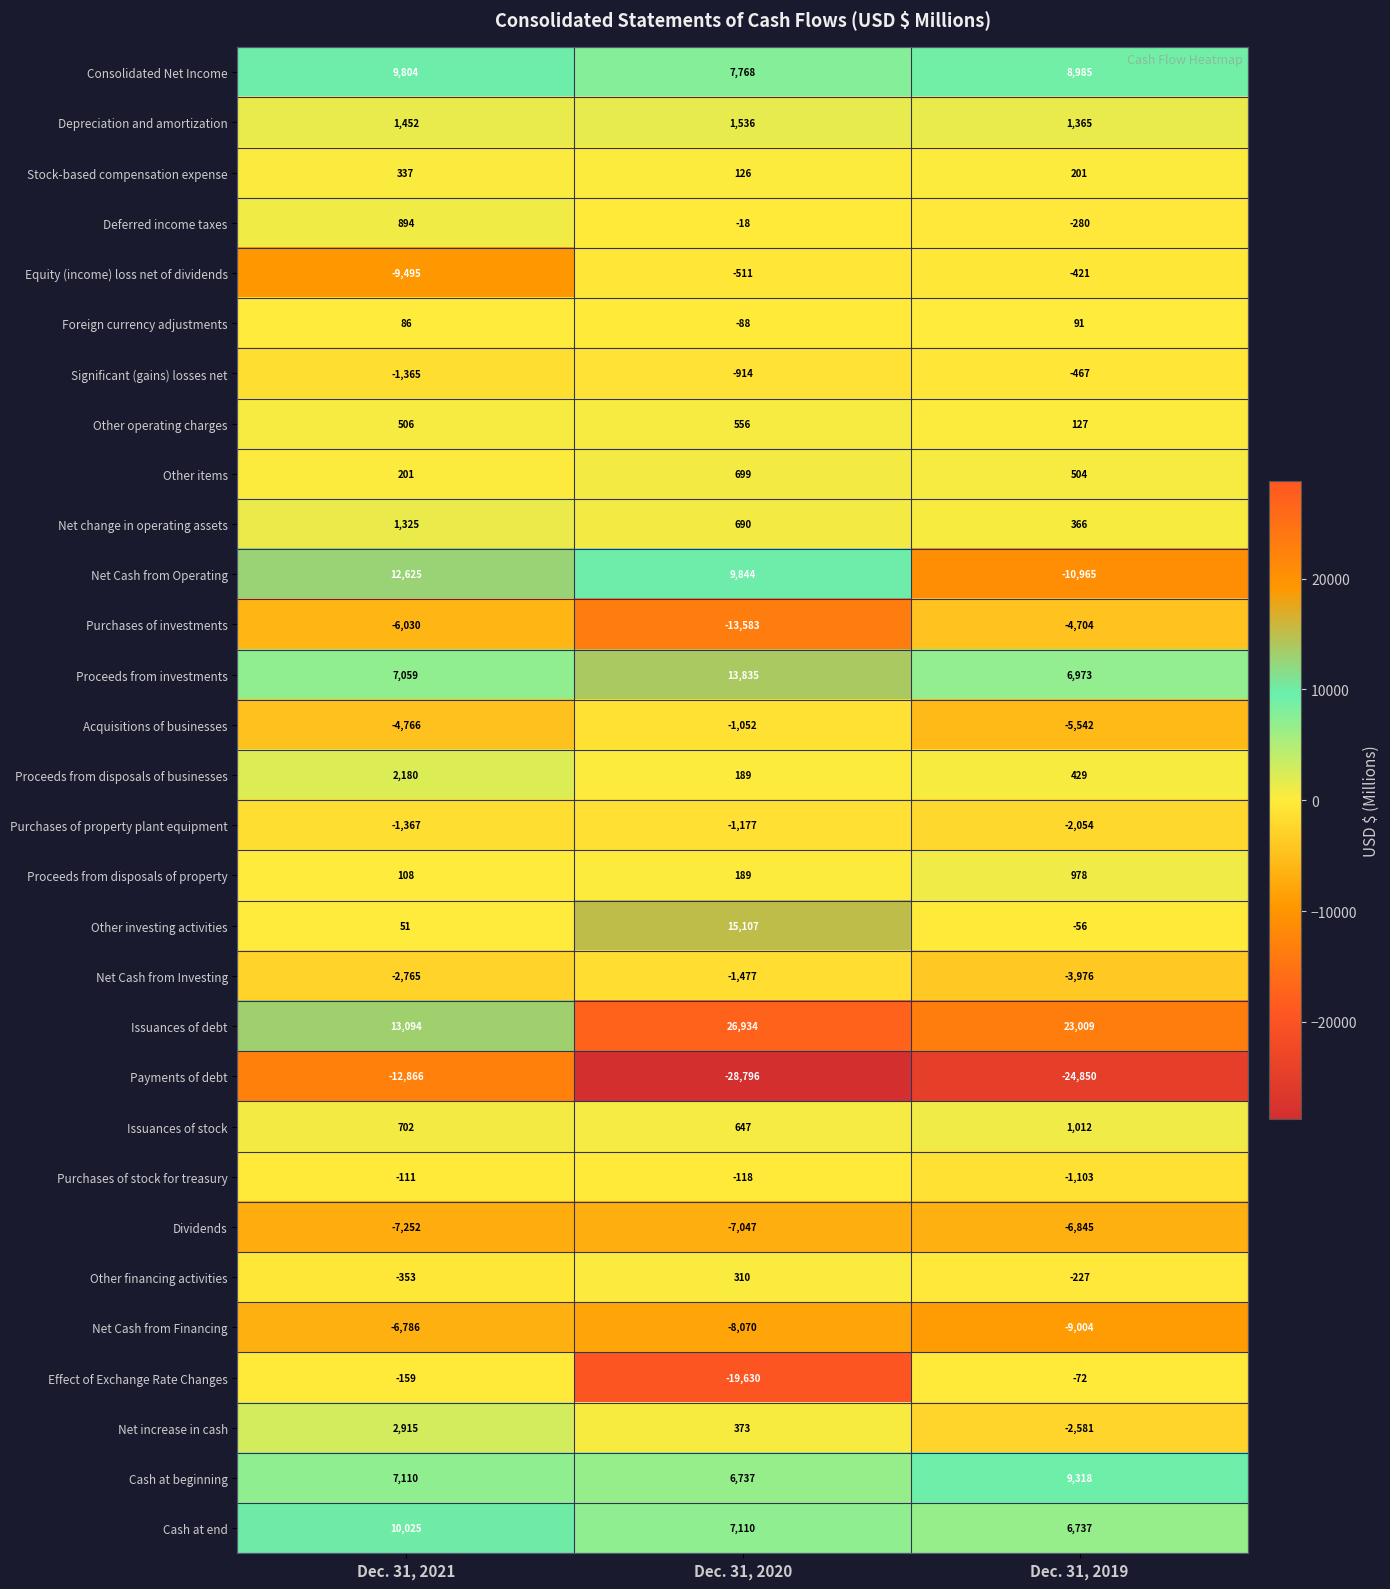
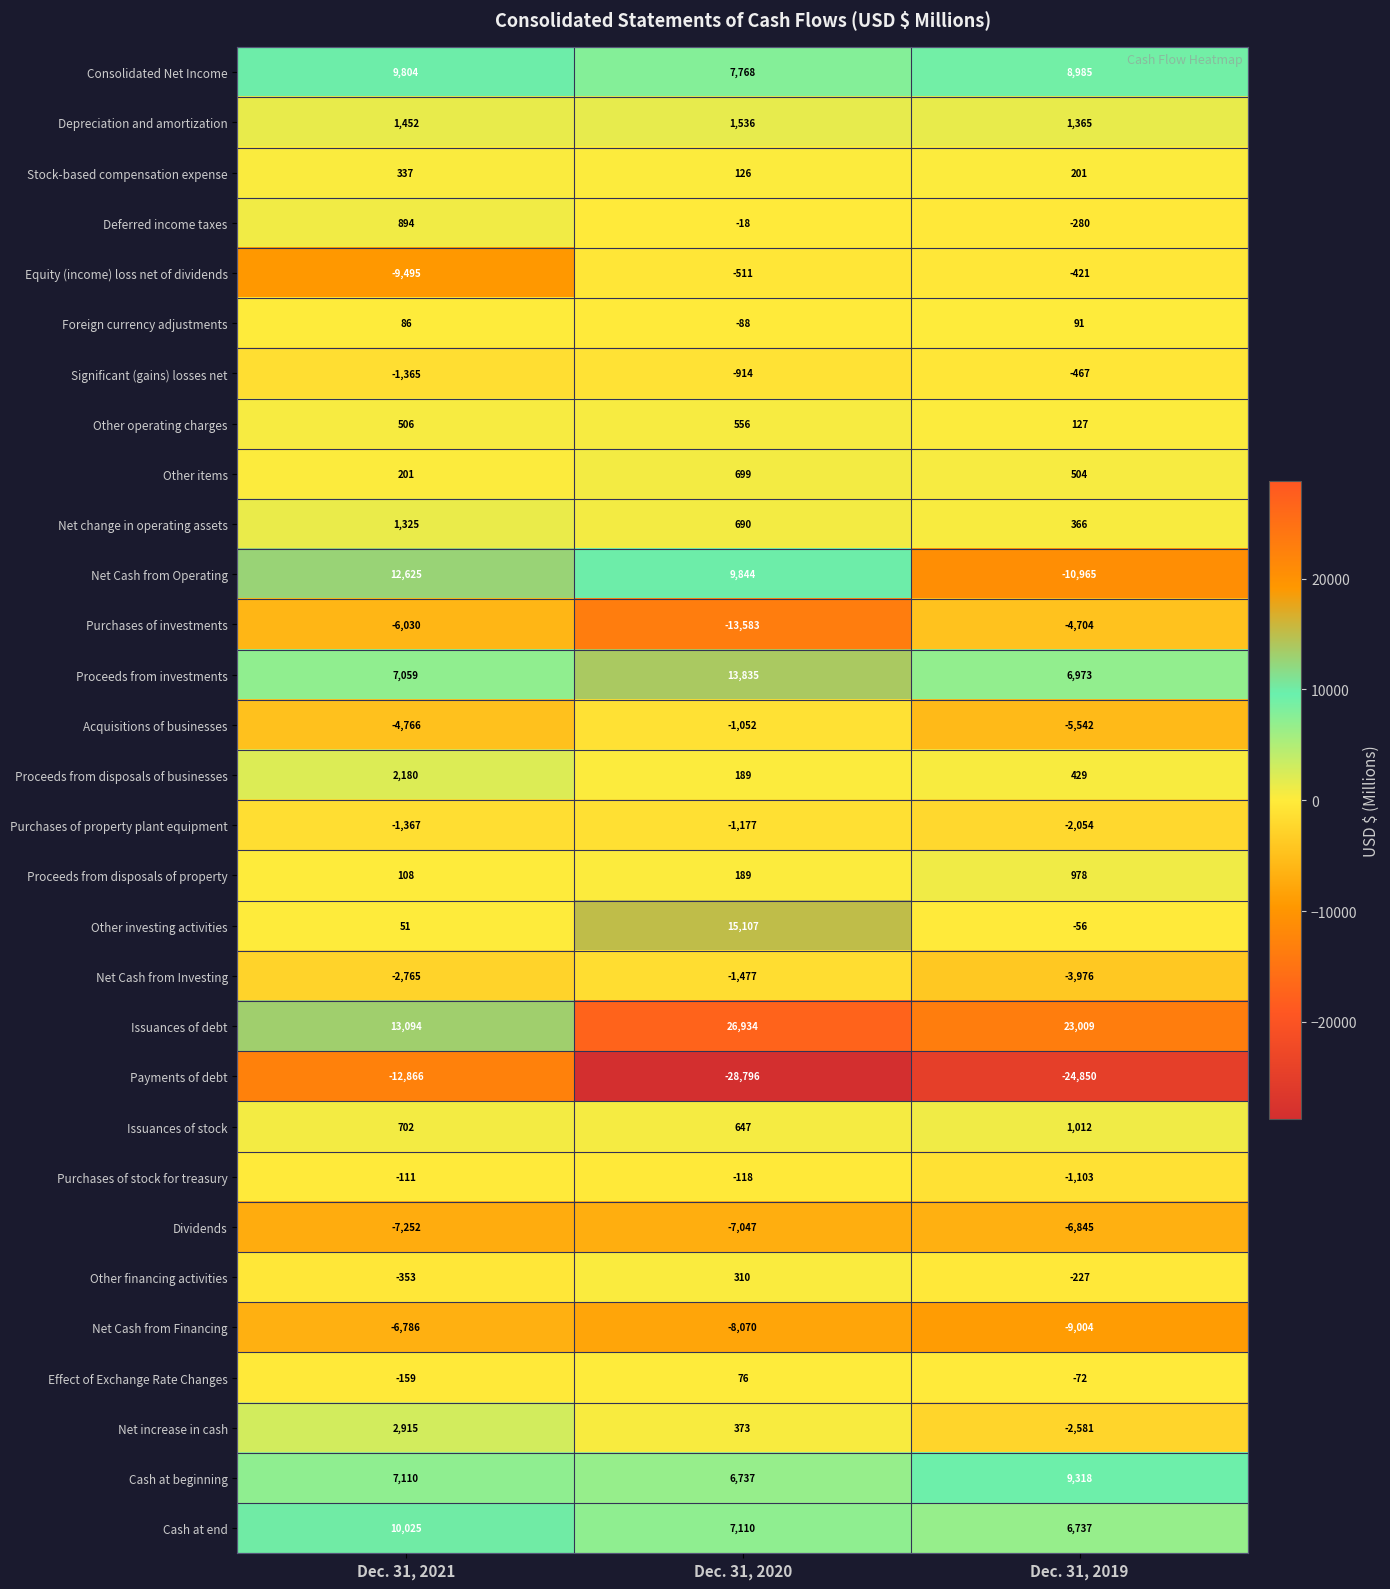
Effect of Exchange Rate Changes, Dec. 31, 2020: -19,630 -> 76
